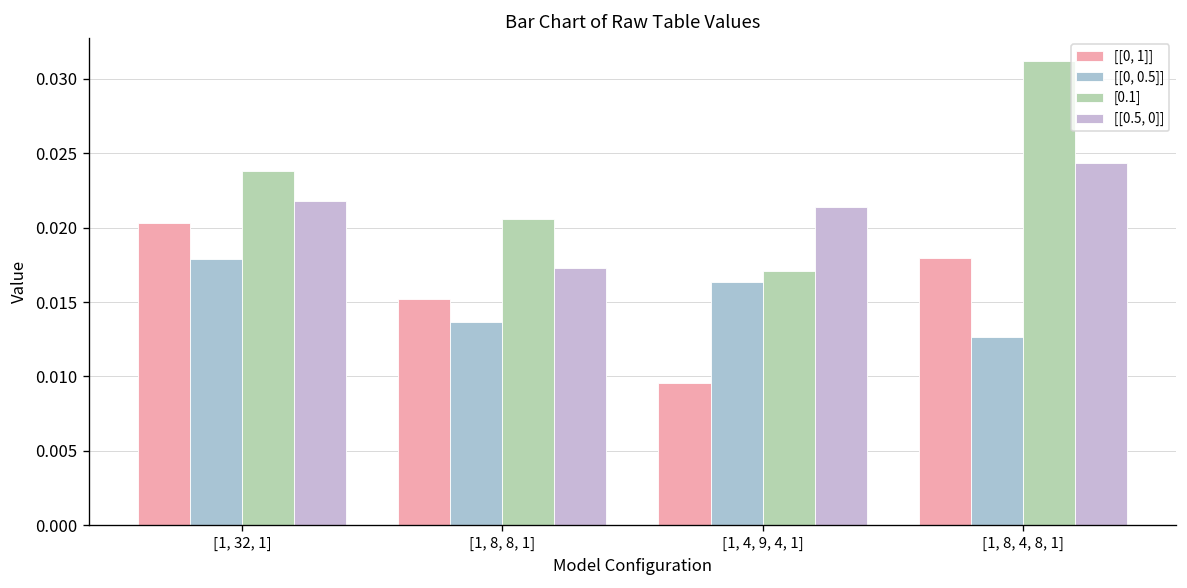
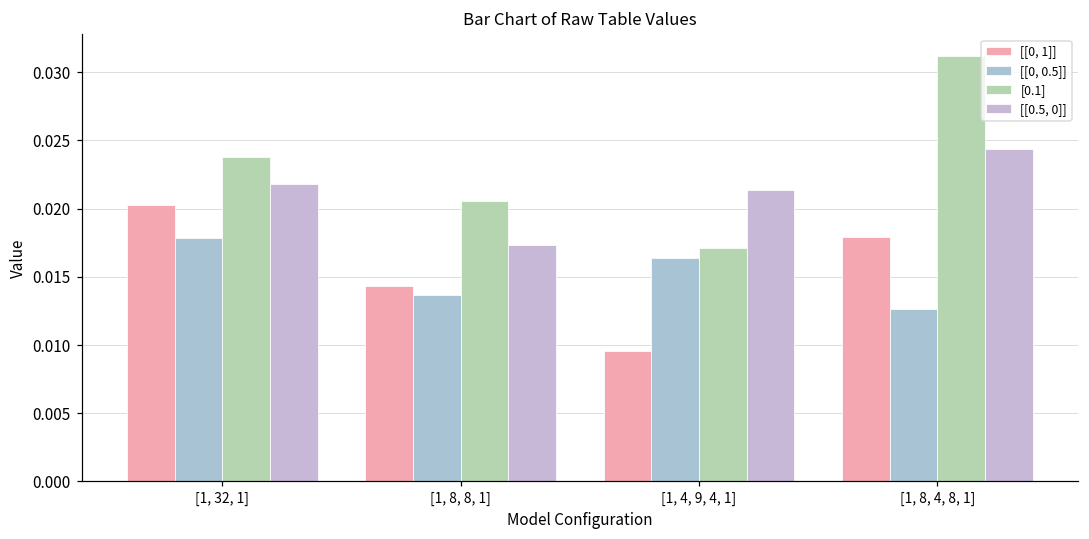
[[0, 1]], [1, 8, 8, 1]: 0.0152 -> 0.0143
